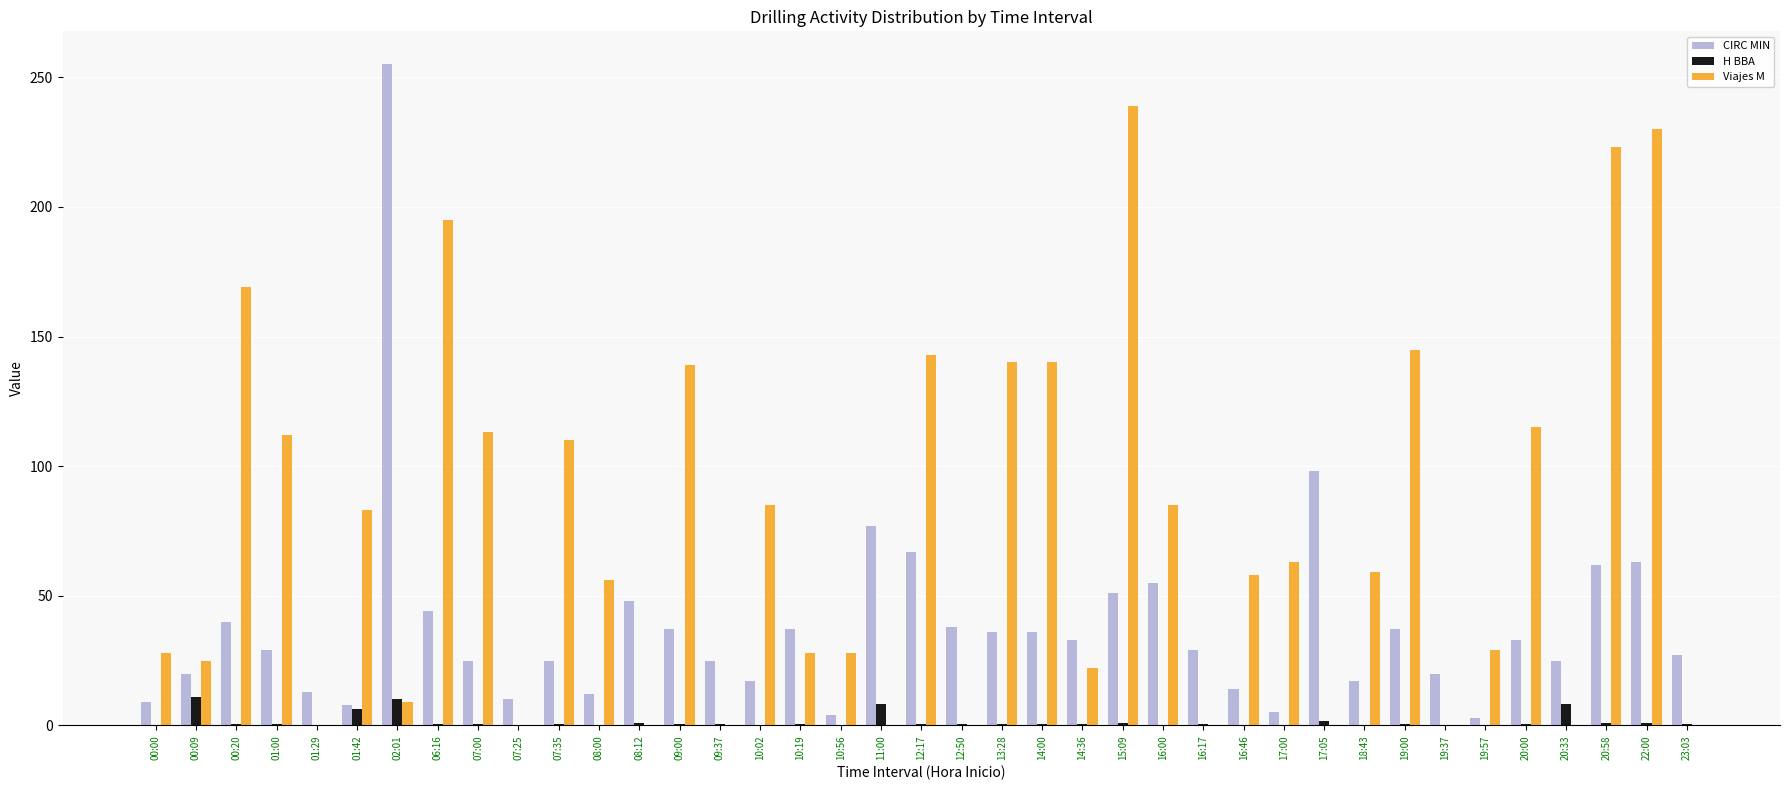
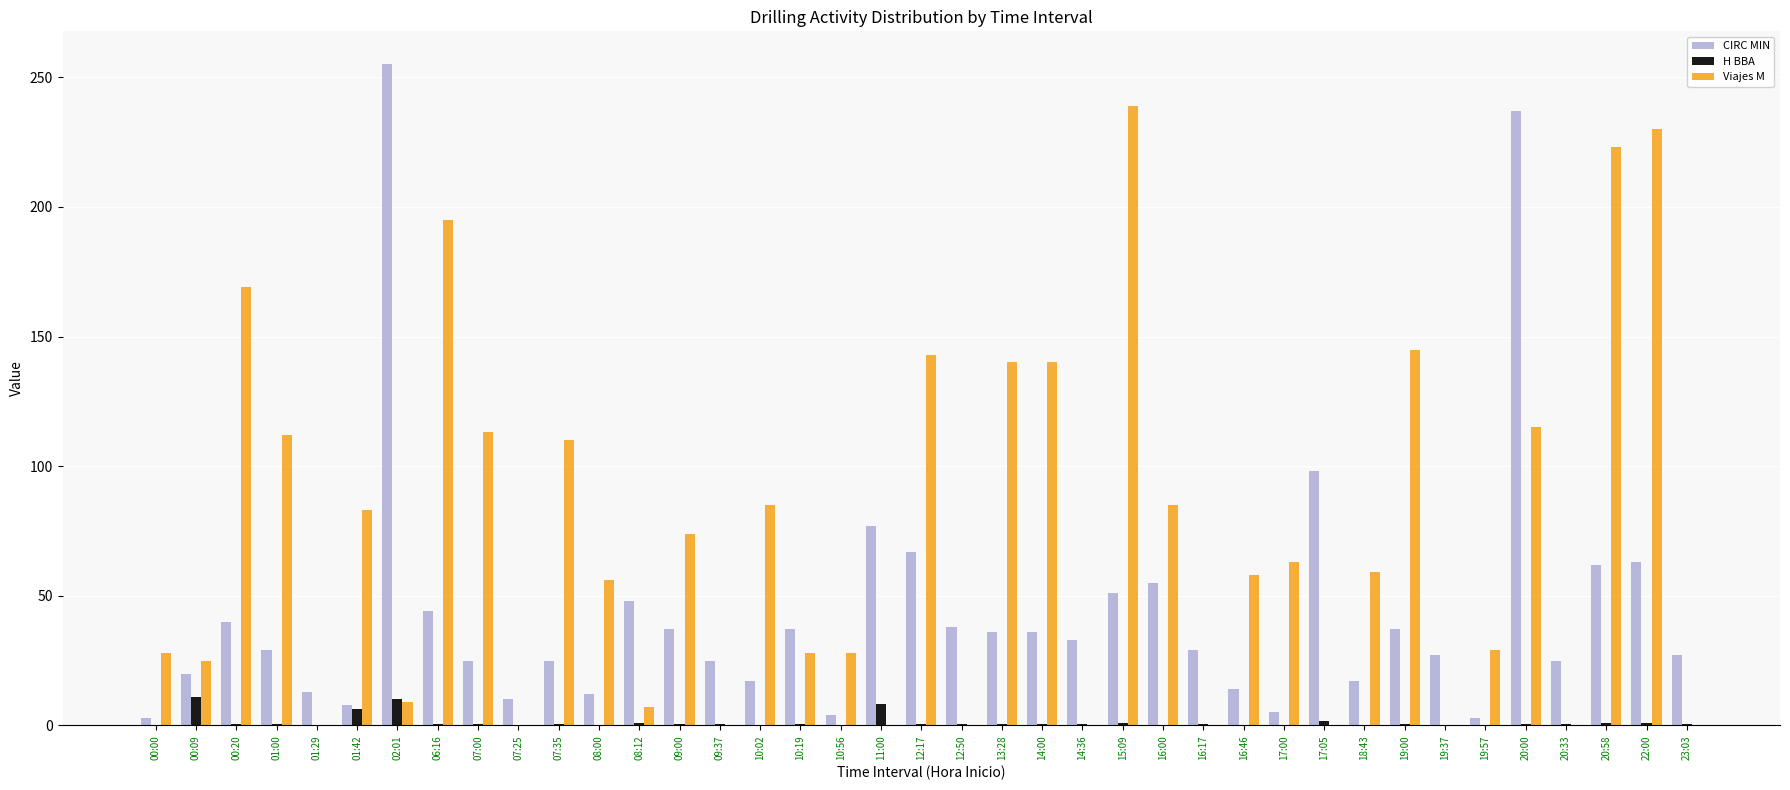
CIRC MIN, 00:00: 9 -> 3
Viajes M, 08:12: 0 -> 7
Viajes M, 09:00: 139 -> 74
Viajes M, 14:36: 22 -> 0
CIRC MIN, 19:37: 20 -> 27
CIRC MIN, 20:00: 33 -> 237
H BBA, 20:33: 8 -> 0
